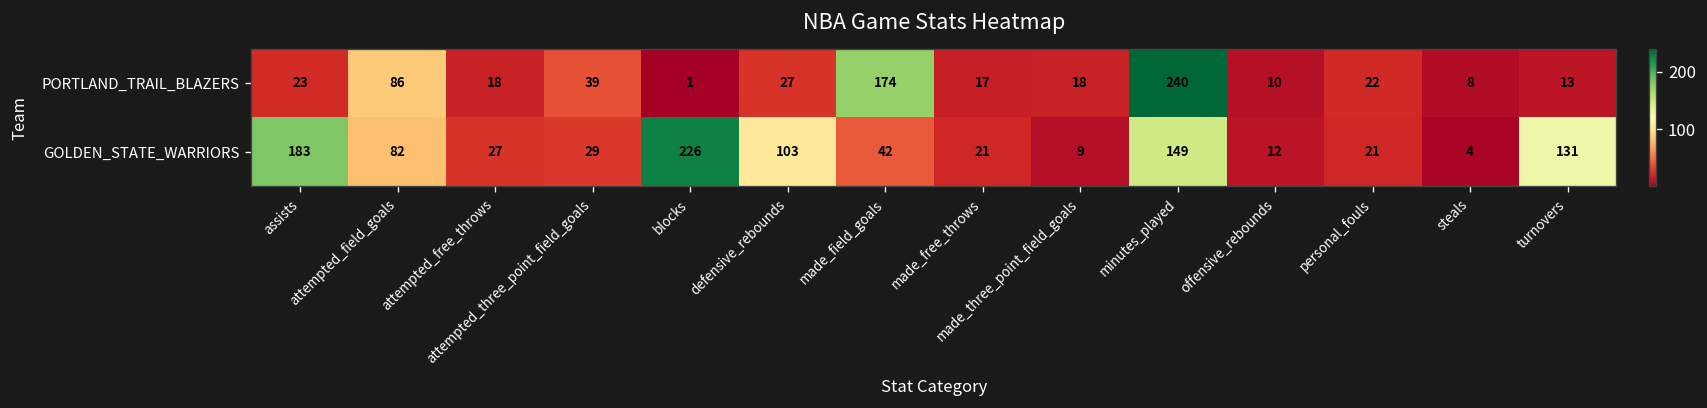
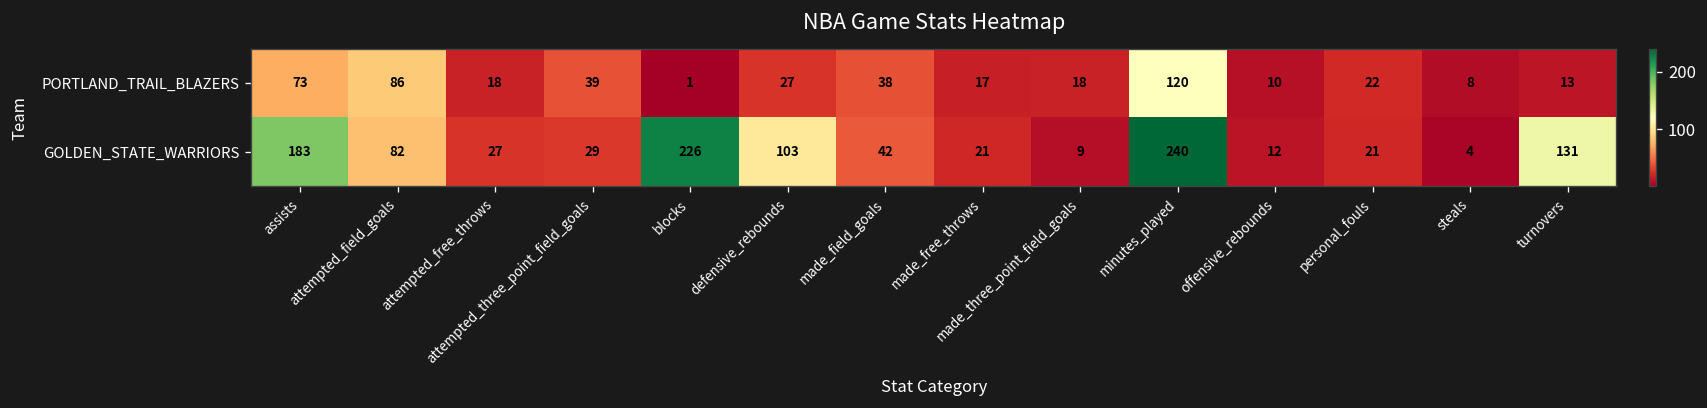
PORTLAND_TRAIL_BLAZERS, assists: 23 -> 73
PORTLAND_TRAIL_BLAZERS, made_field_goals: 174 -> 38
PORTLAND_TRAIL_BLAZERS, minutes_played: 240 -> 120
GOLDEN_STATE_WARRIORS, minutes_played: 149 -> 240
